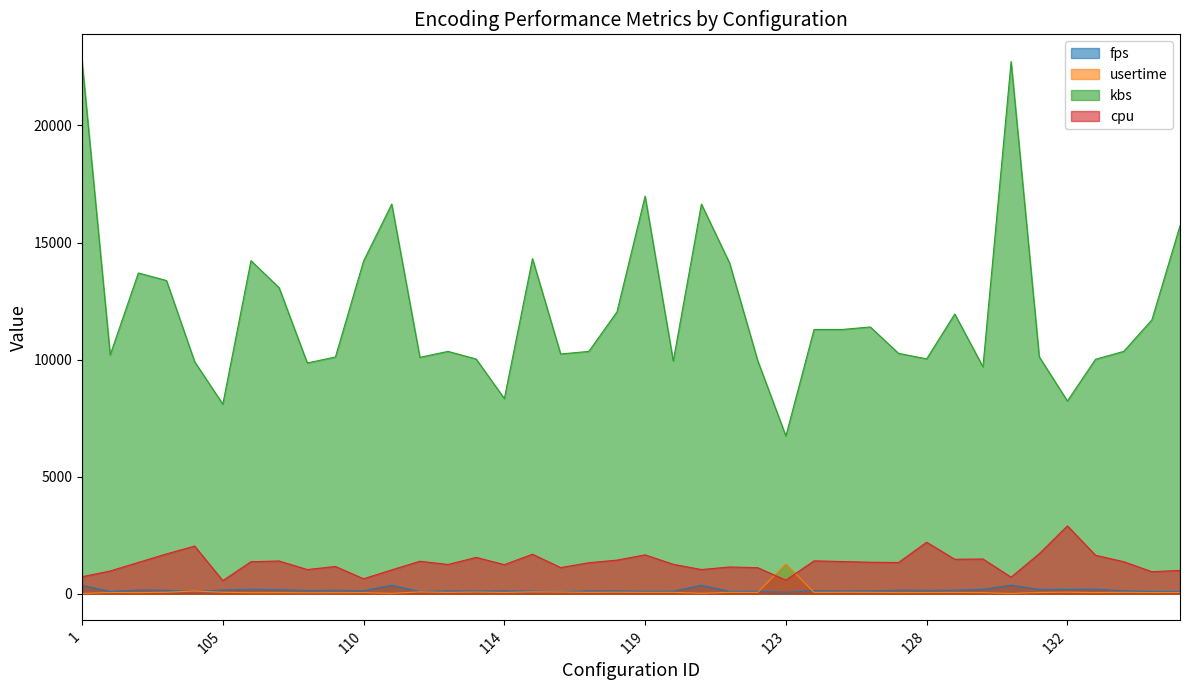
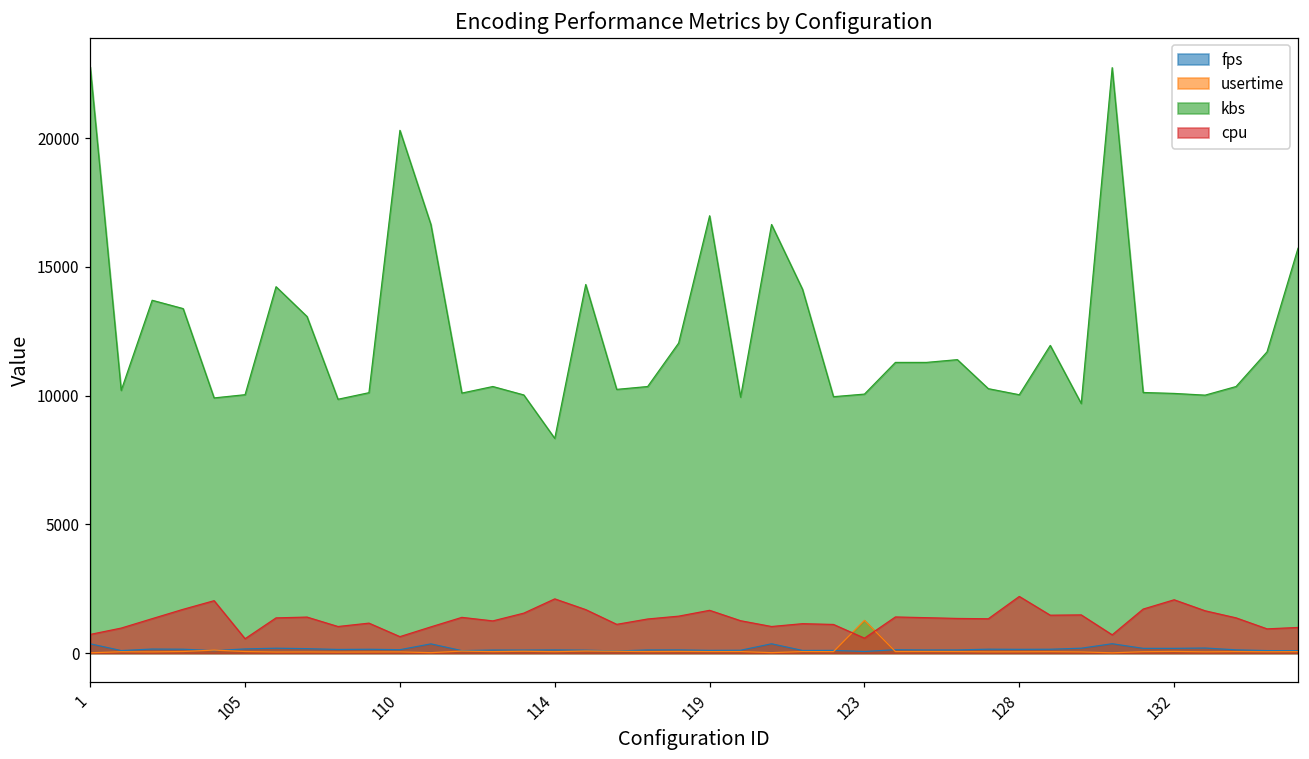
kbs, 105: 8100 -> 10000
kbs, 110: 14200 -> 20300
cpu, 114: 1200 -> 2100
kbs, 123: 6700 -> 10100
kbs, 132: 8200 -> 10100
cpu, 132: 2900 -> 2100
